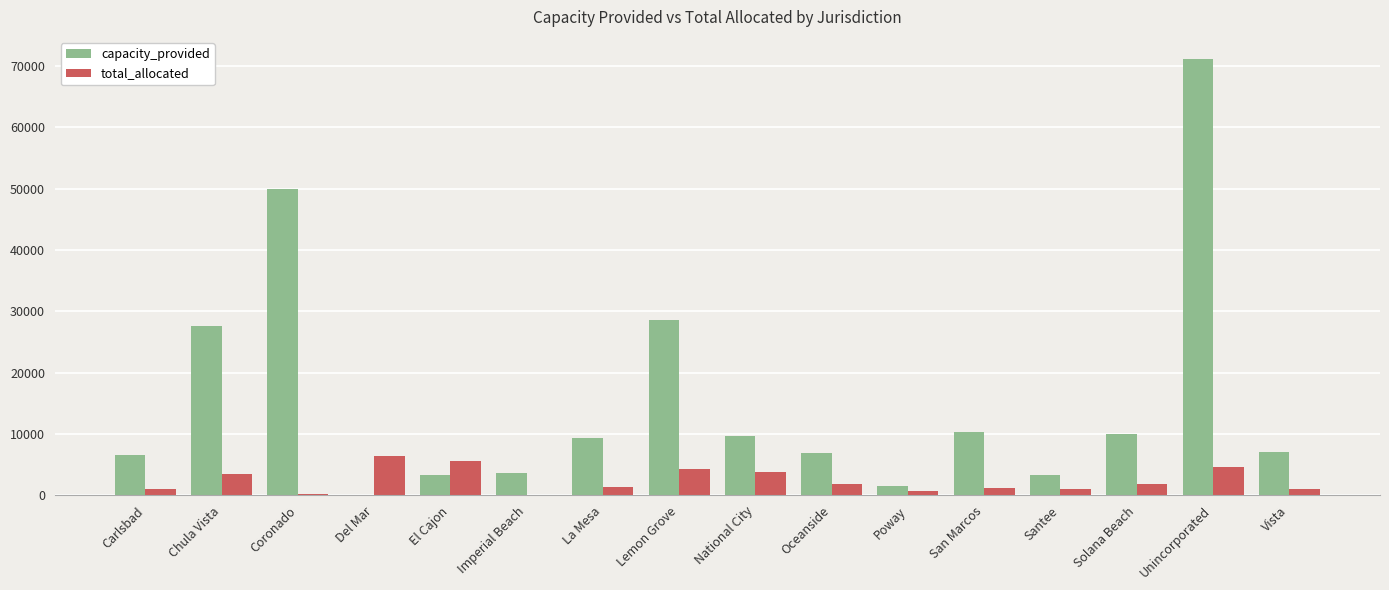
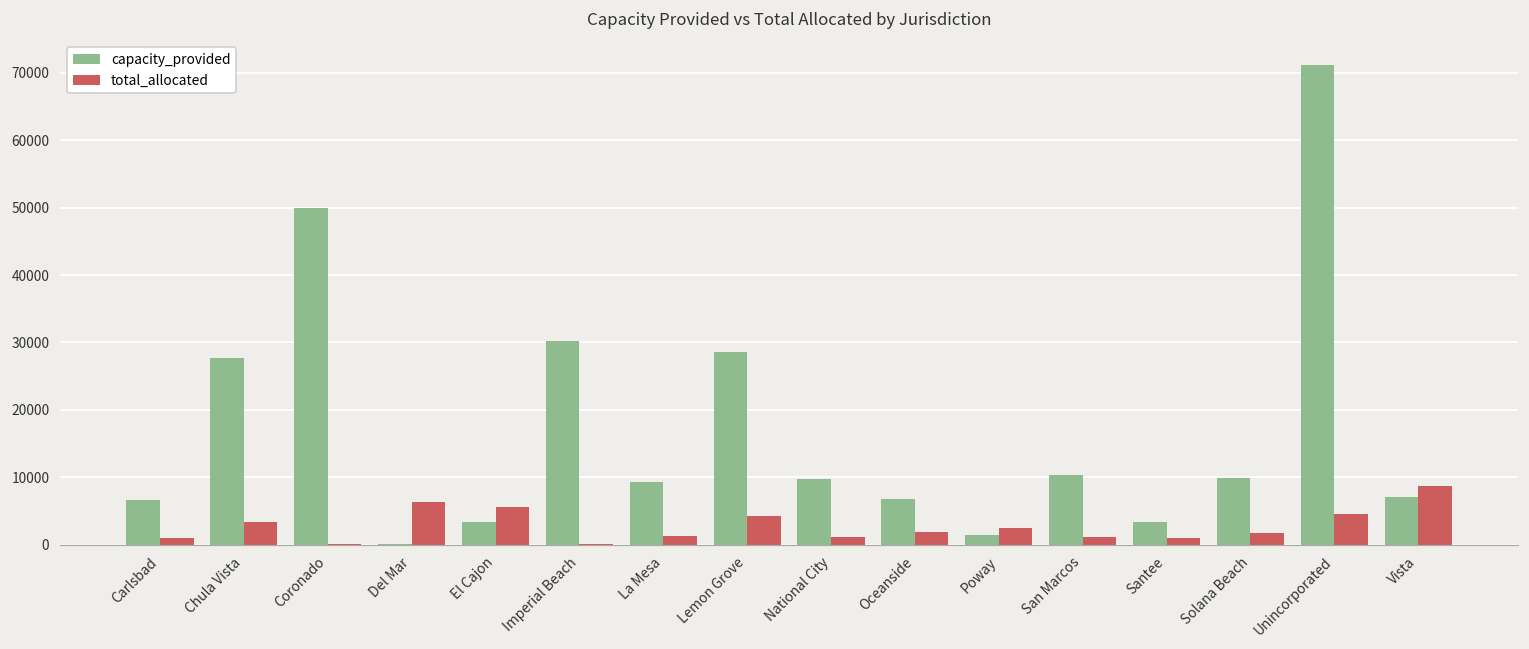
capacity_provided, Imperial Beach: 4000 -> 30000
total_allocated, National City: 4000 -> 1000
total_allocated, Poway: 1000 -> 2000
total_allocated, Vista: 1000 -> 9000
